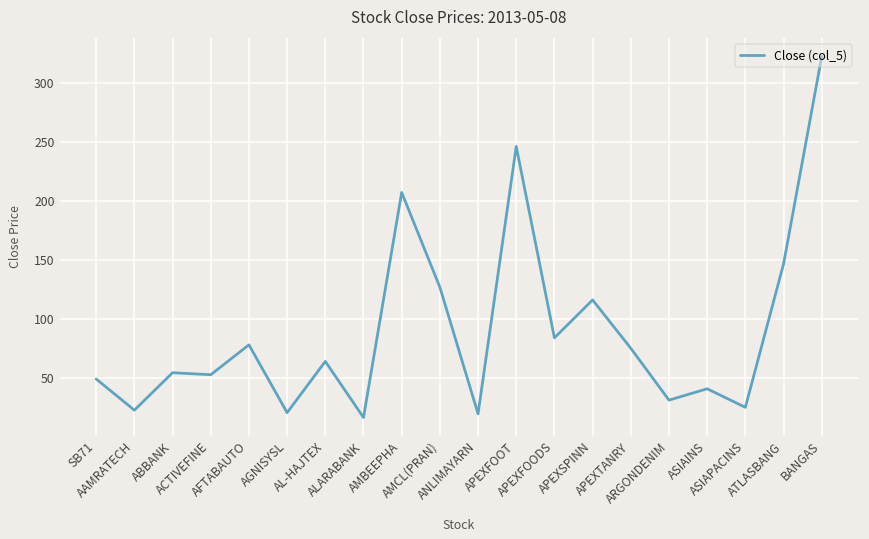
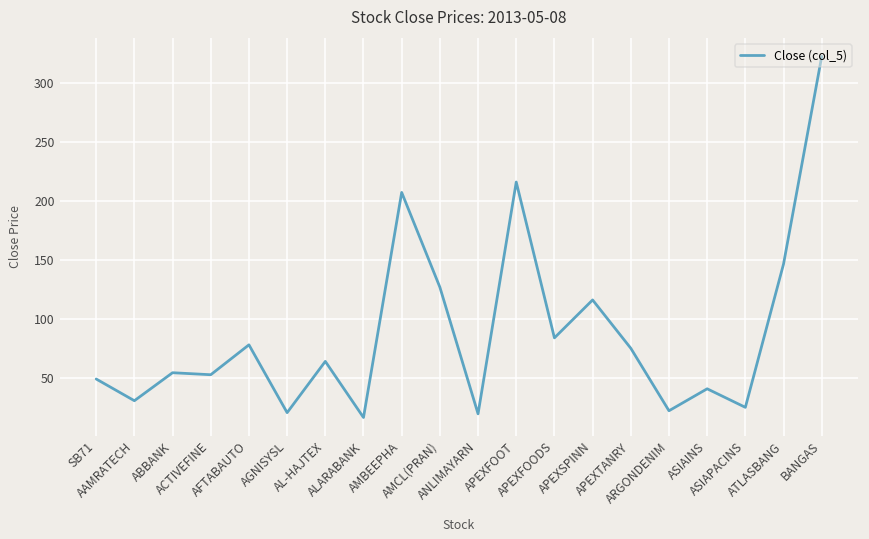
AAMRATECH: 23 -> 31
APEXFOOT: 246 -> 216
ARGONDENIM: 32 -> 23
